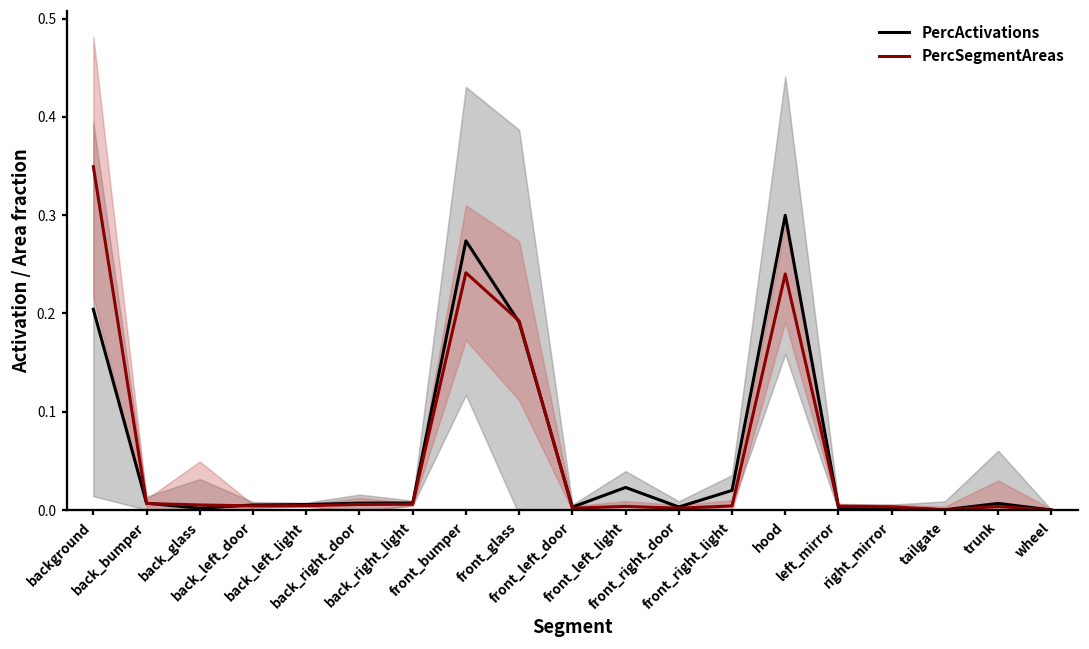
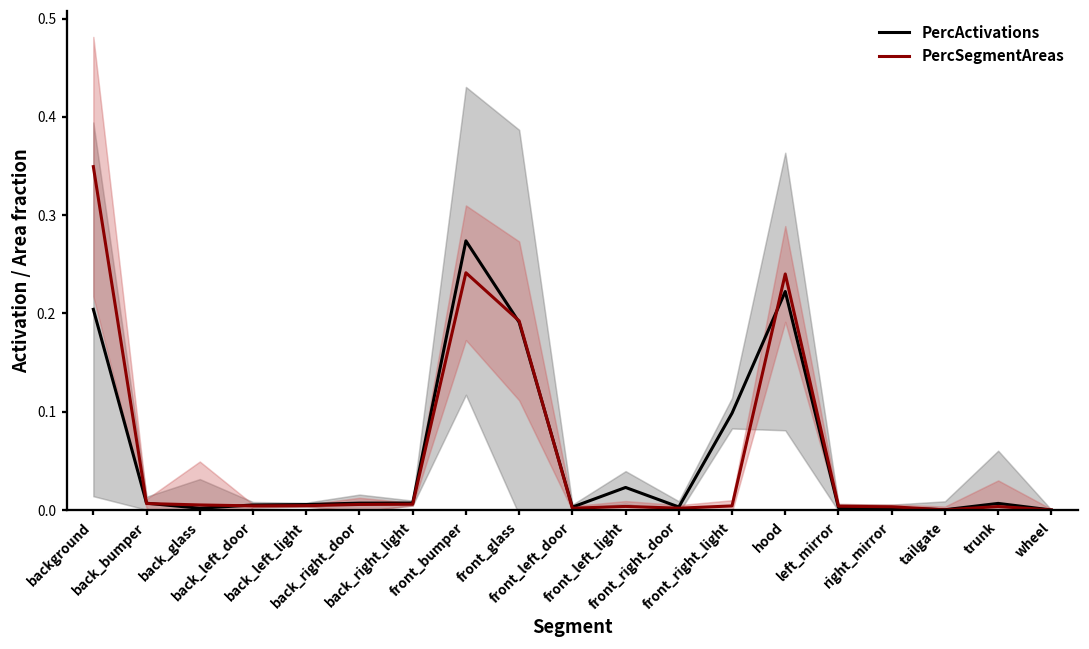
PercActivations, front_right_light: 0.02 -> 0.10
PercActivations, hood: 0.30 -> 0.22
